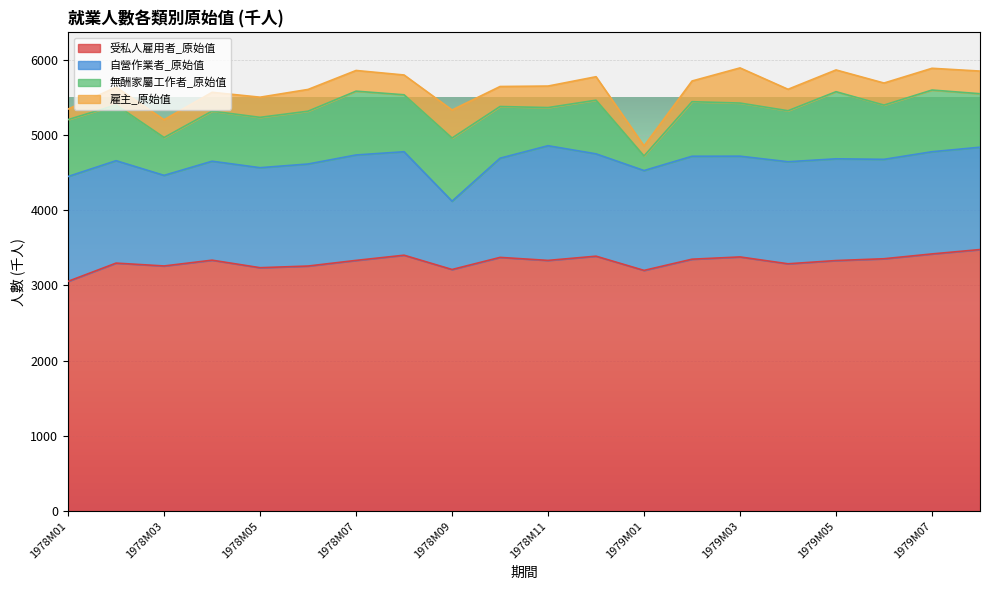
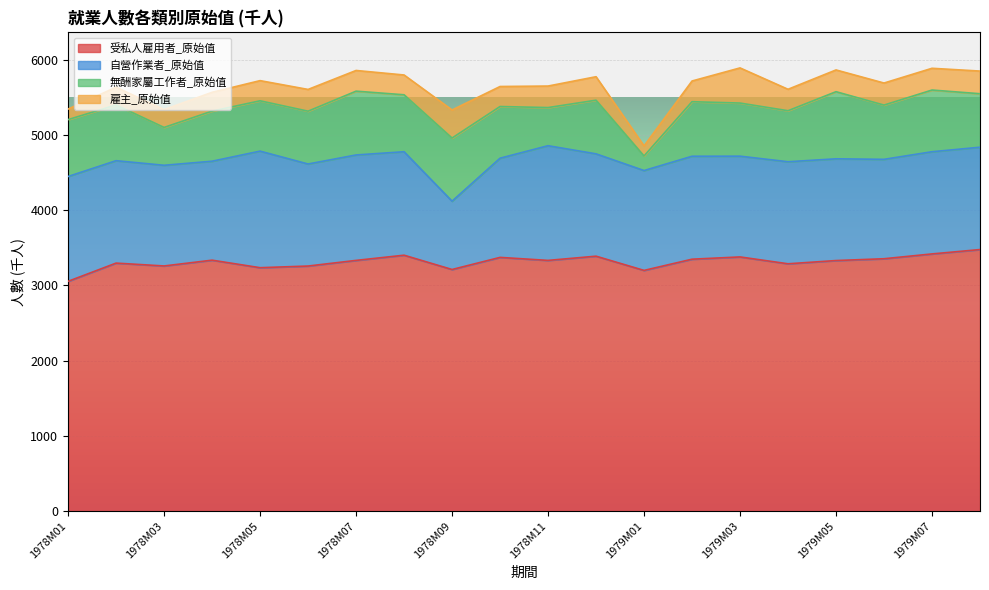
自營作業者_原始值, 1978M03: 1200 -> 1300
自營作業者_原始值, 1978M05: 1300 -> 1500
